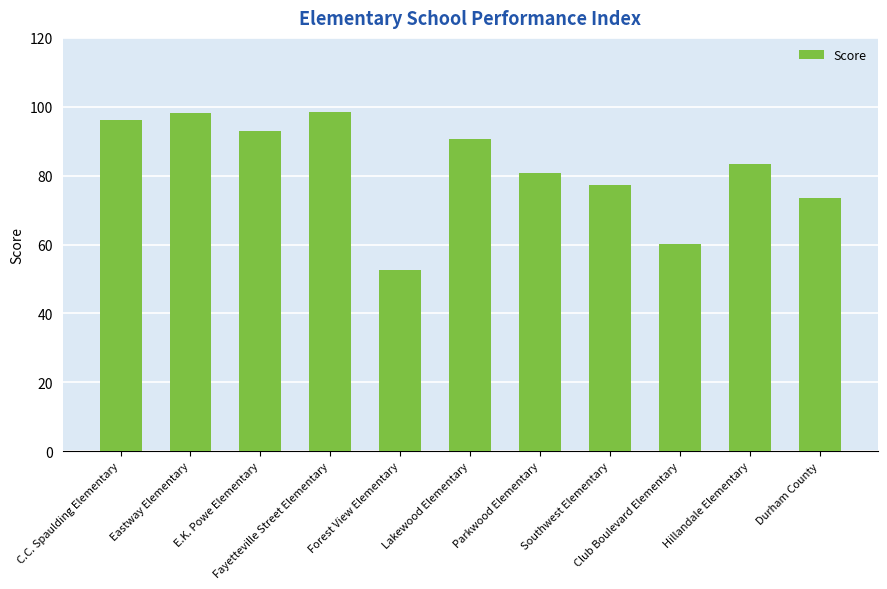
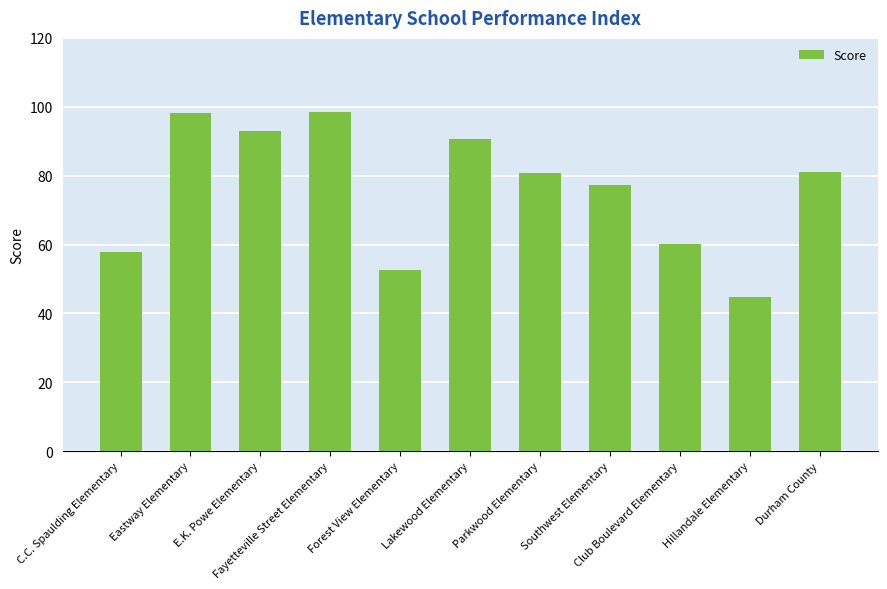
C.C. Spaulding Elementary: 96 -> 58
Hillandale Elementary: 83 -> 45
Durham County: 73 -> 81
